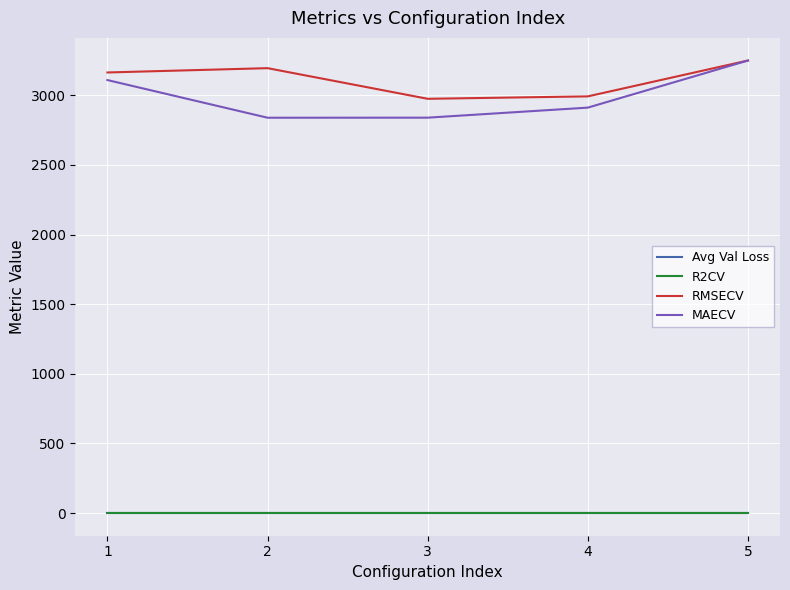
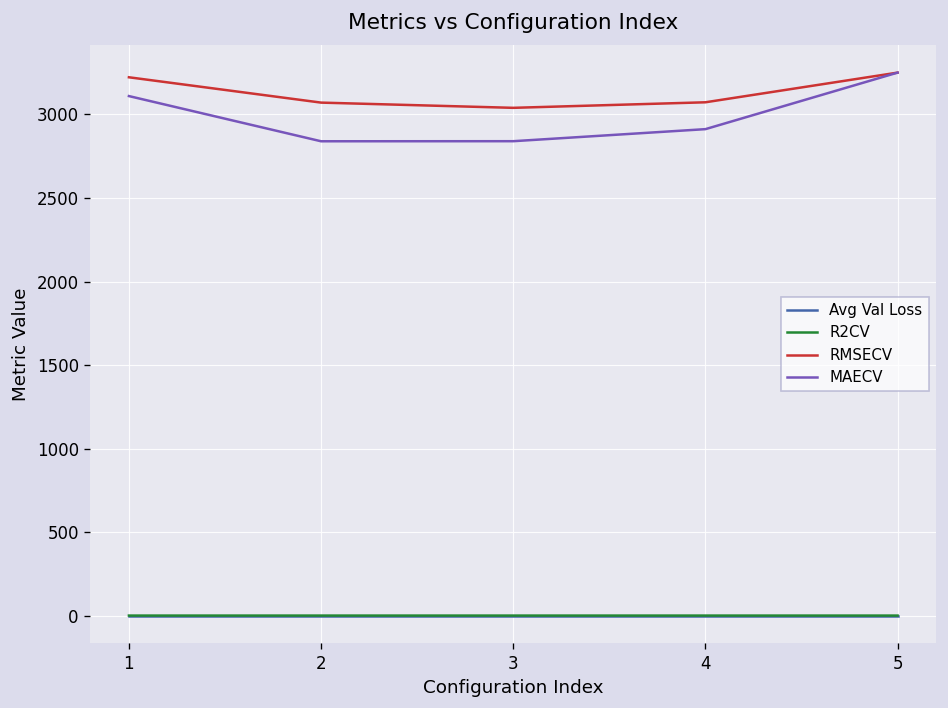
RMSECV, 1: 3160 -> 3220
RMSECV, 2: 3200 -> 3070
RMSECV, 3: 2980 -> 3040
RMSECV, 4: 2990 -> 3070
